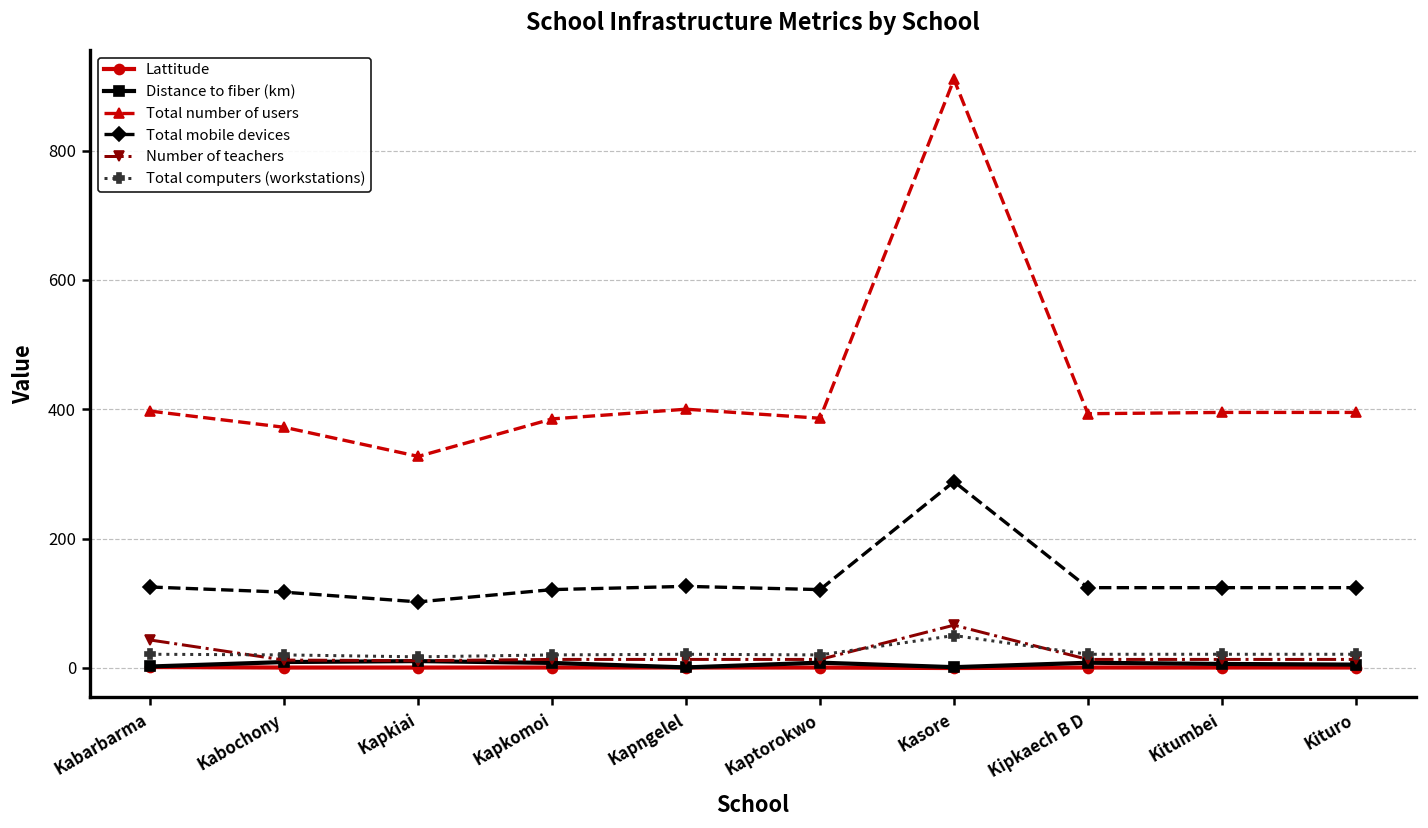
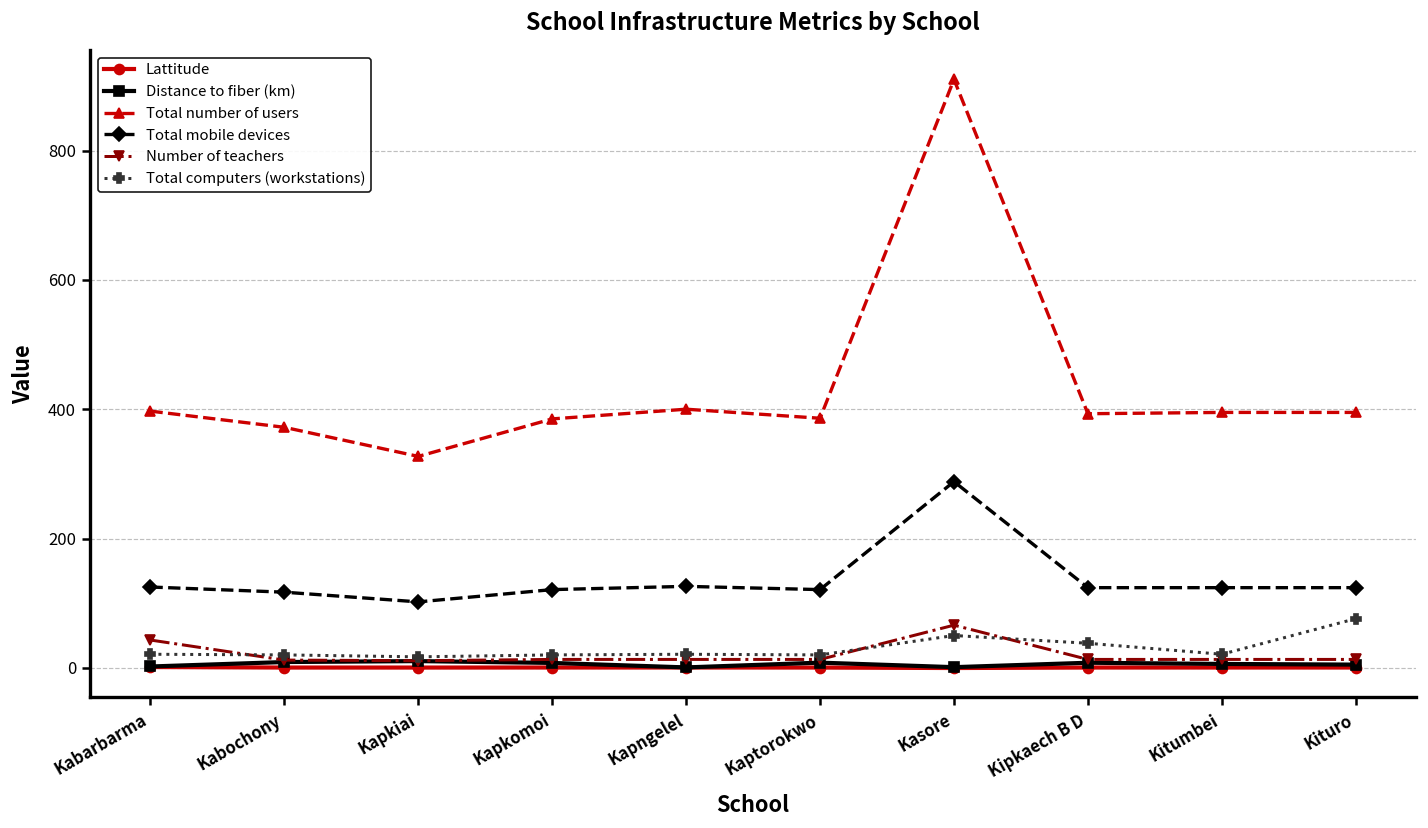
Total computers (workstations), Kipkaech B D: 20 -> 40
Total computers (workstations), Kituro: 20 -> 80
